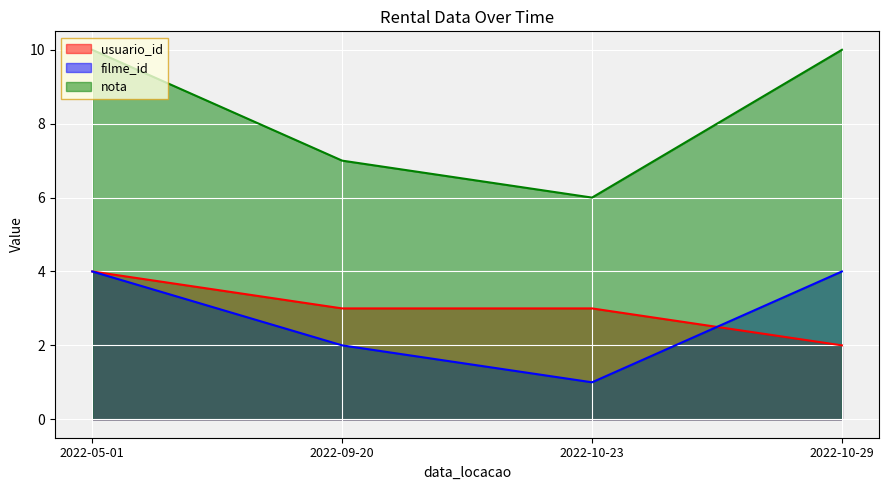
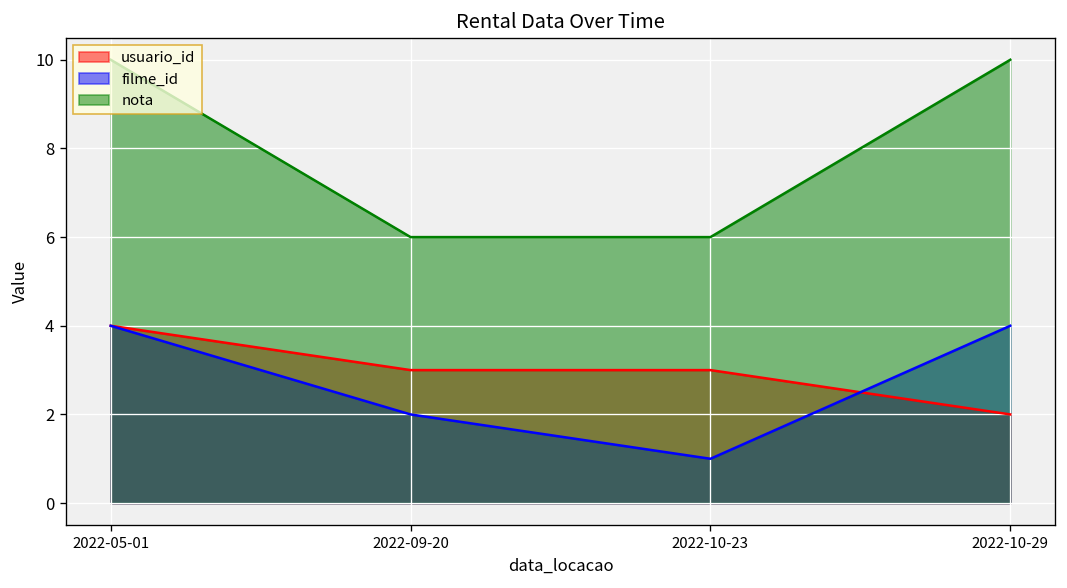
nota, 2022-09-20: 7 -> 6
